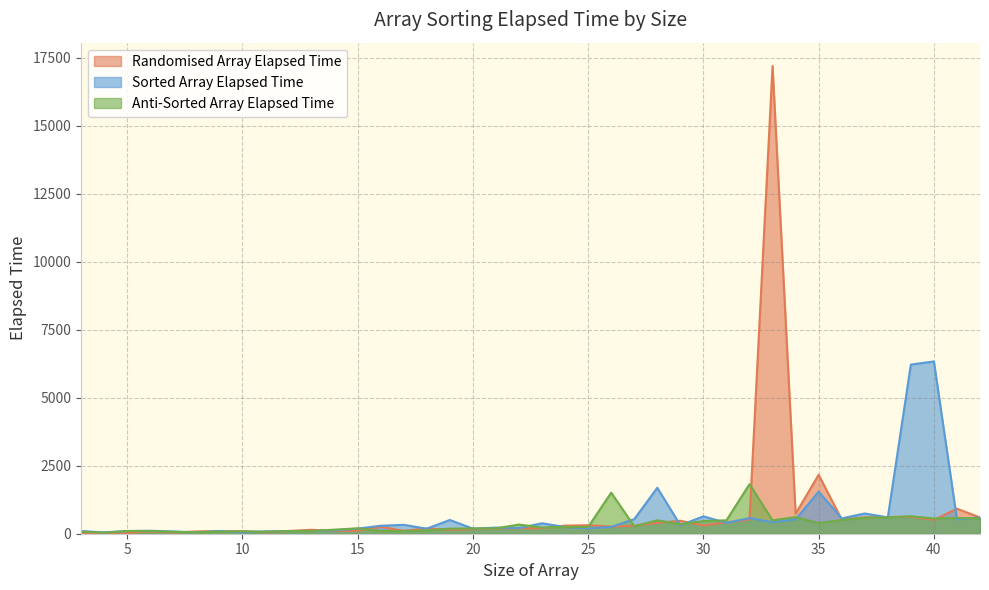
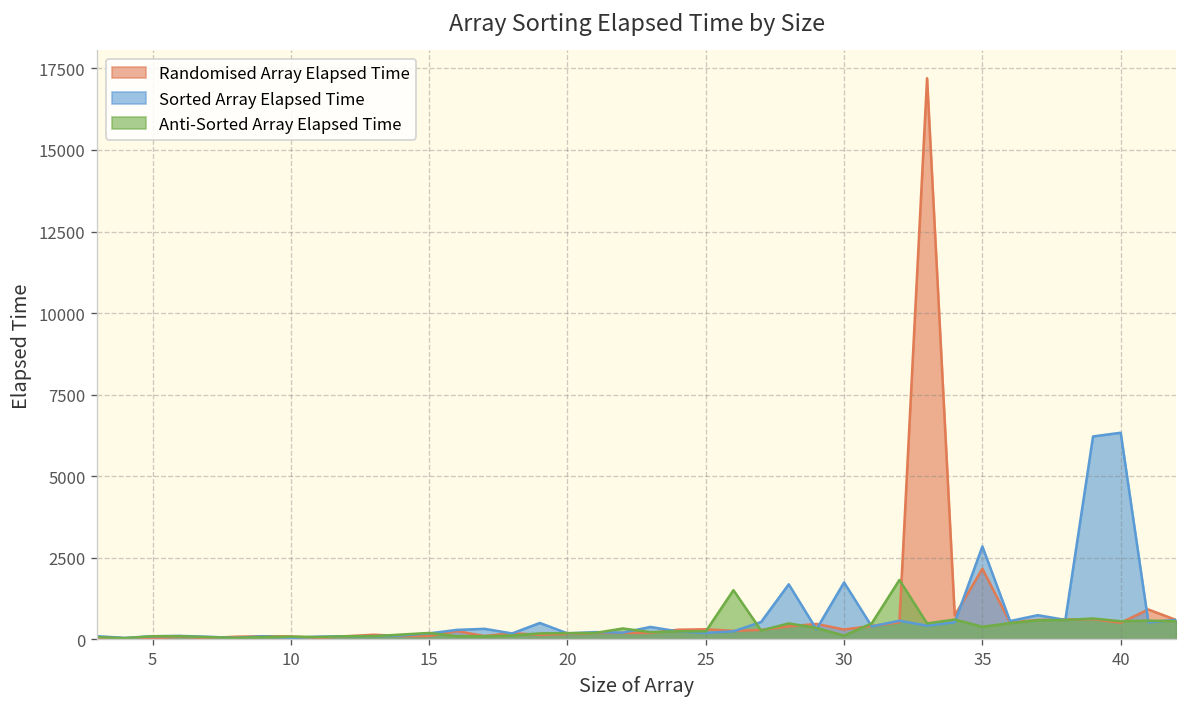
Sorted Array Elapsed Time, 30: 600 -> 1700
Anti-Sorted Array Elapsed Time, 30: 500 -> 100
Sorted Array Elapsed Time, 35: 1500 -> 2800
